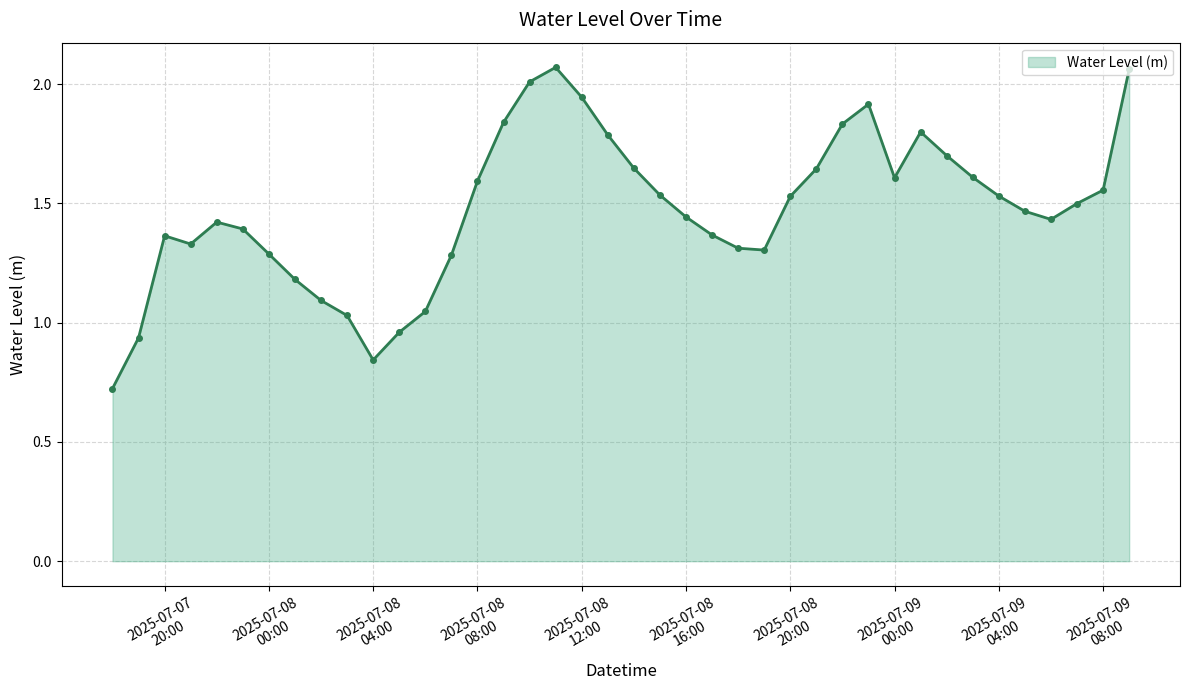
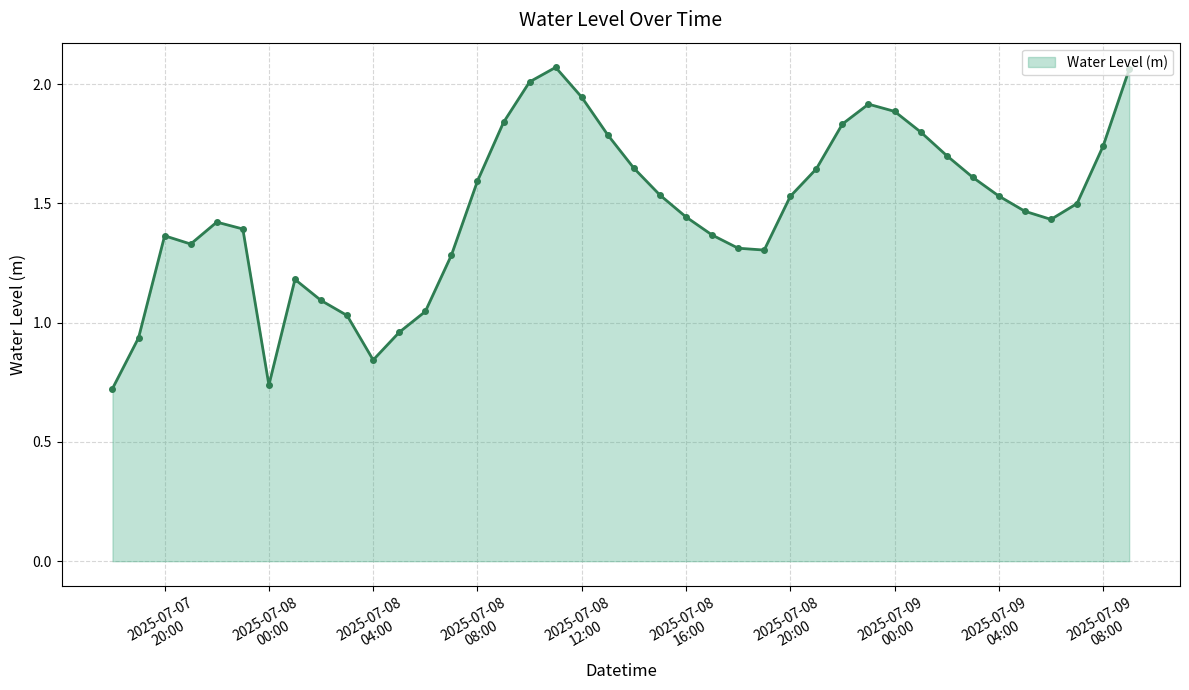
2025-07-08 00:00: 1.29 -> 0.74
2025-07-09 00:00: 1.61 -> 1.89
2025-07-09 08:00: 1.56 -> 1.74
